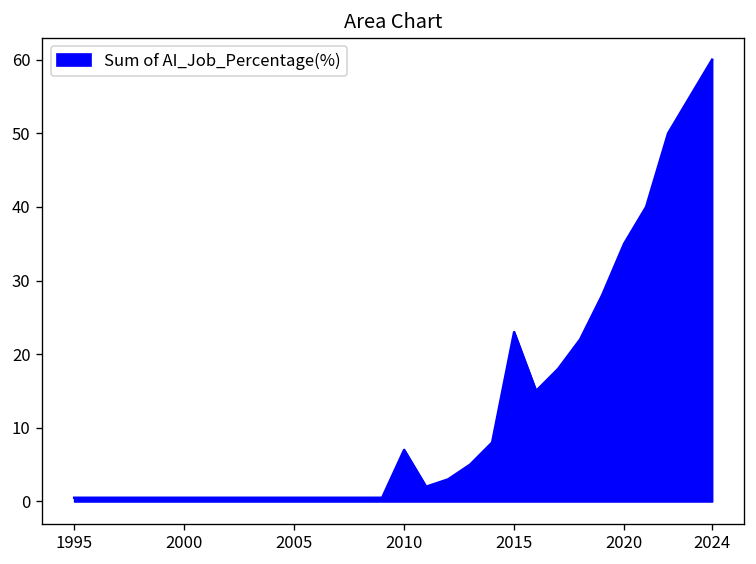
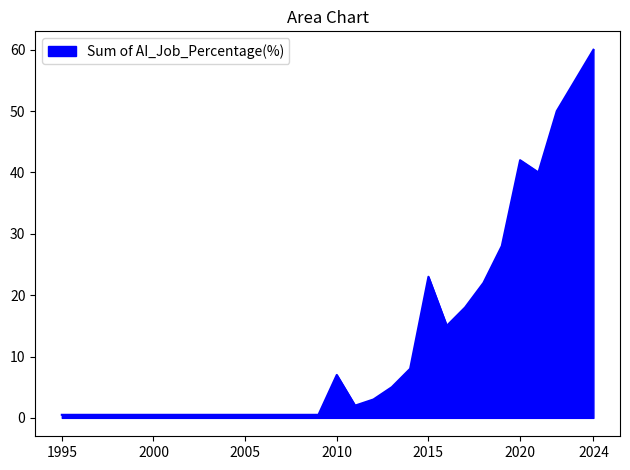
2020: 35 -> 42
